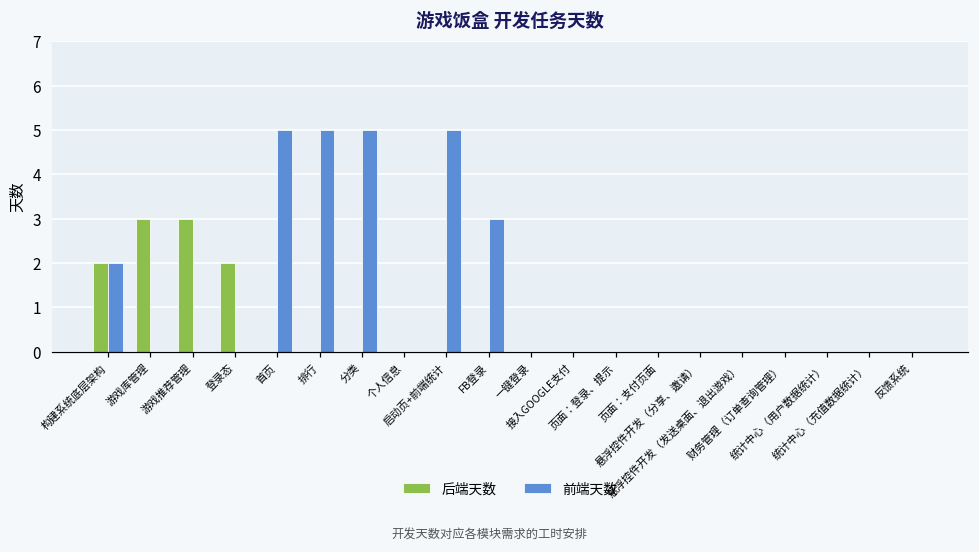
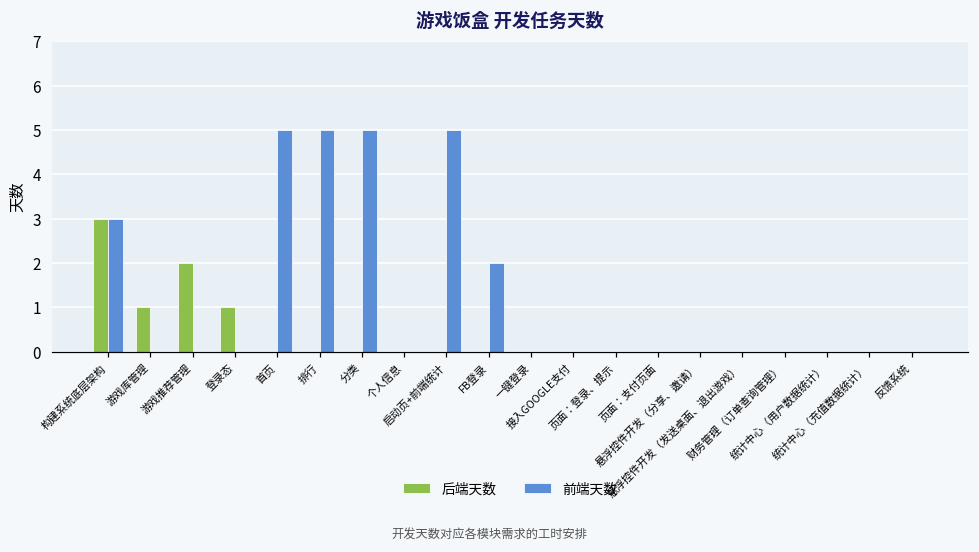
后端天数, 构建系统底层架构: 2 -> 3
前端天数, 构建系统底层架构: 2 -> 3
后端天数, 游戏库管理: 3 -> 1
后端天数, 游戏推荐管理: 3 -> 2
后端天数, 登录态: 2 -> 1
前端天数, FB登录: 3 -> 2
